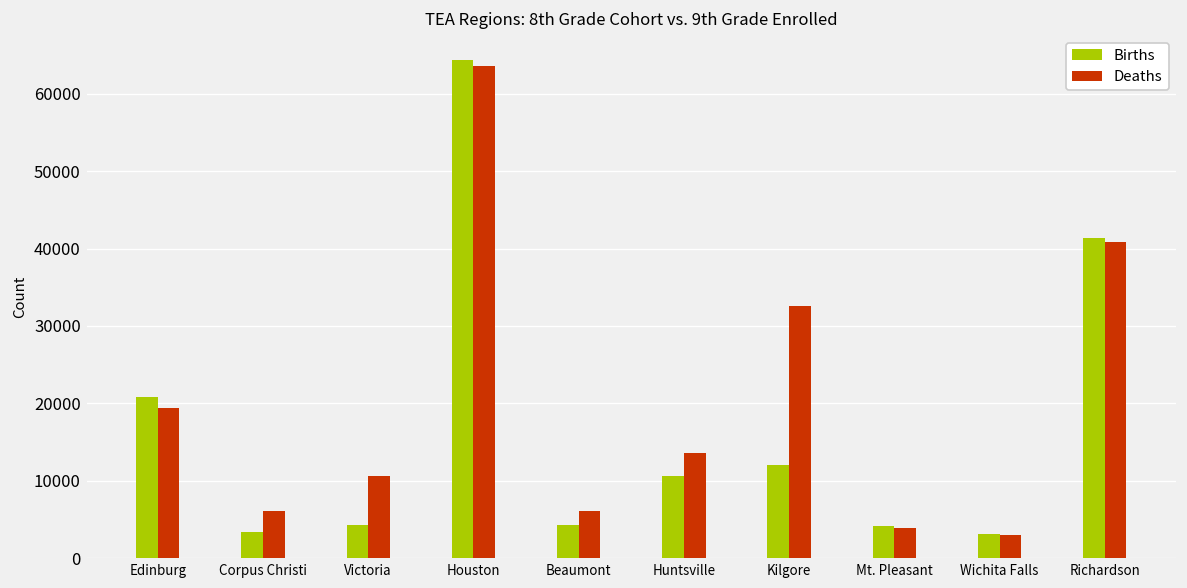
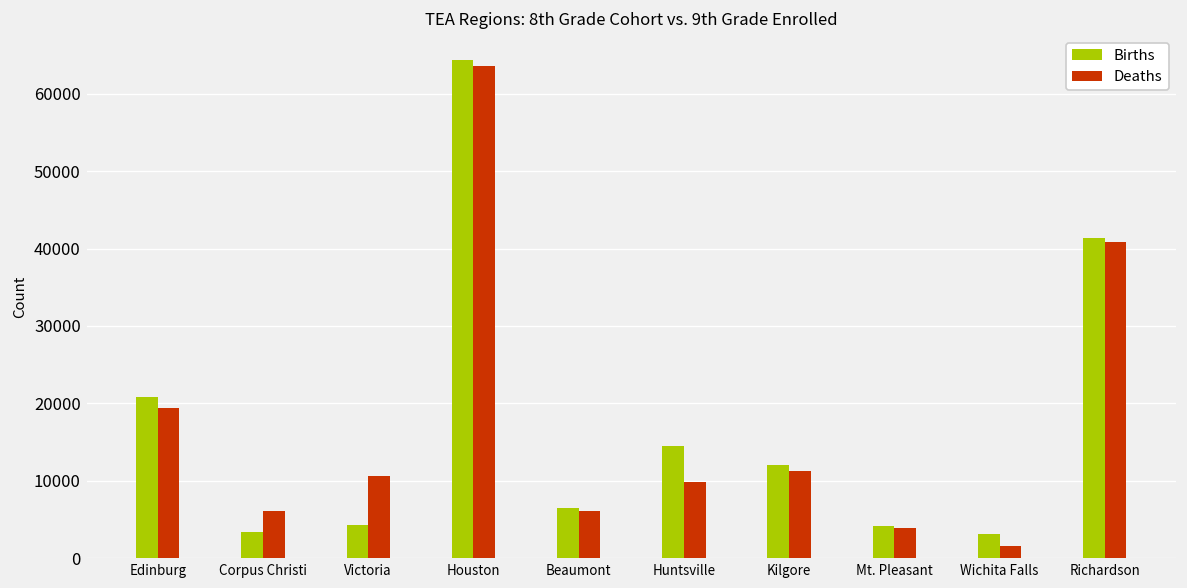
Births, Beaumont: 4000 -> 6000
Births, Huntsville: 11000 -> 15000
Deaths, Huntsville: 14000 -> 10000
Deaths, Kilgore: 33000 -> 11000
Deaths, Wichita Falls: 3000 -> 2000
